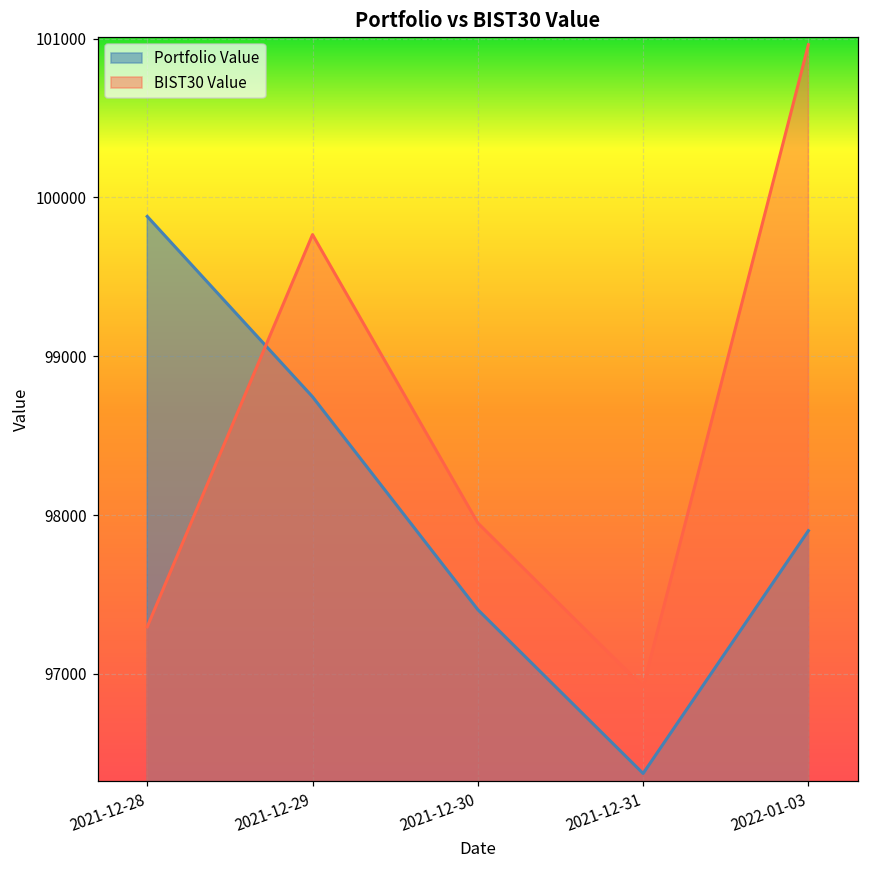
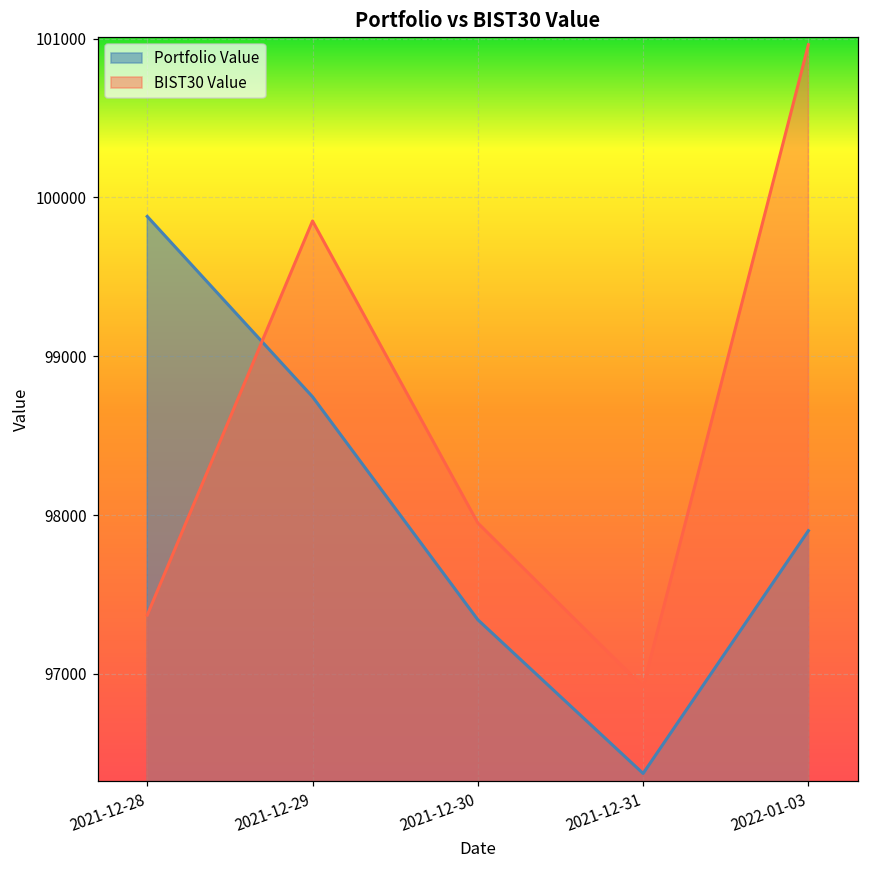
BIST30 Value, 2021-12-28: 97300 -> 97370
BIST30 Value, 2021-12-29: 99770 -> 99850
Portfolio Value, 2021-12-30: 97400 -> 97340
